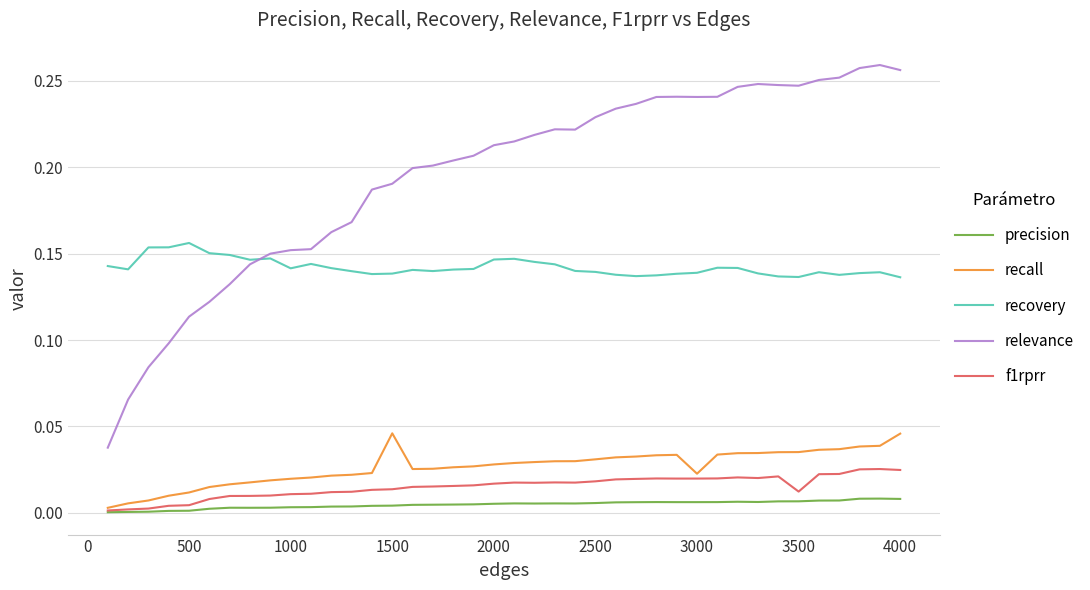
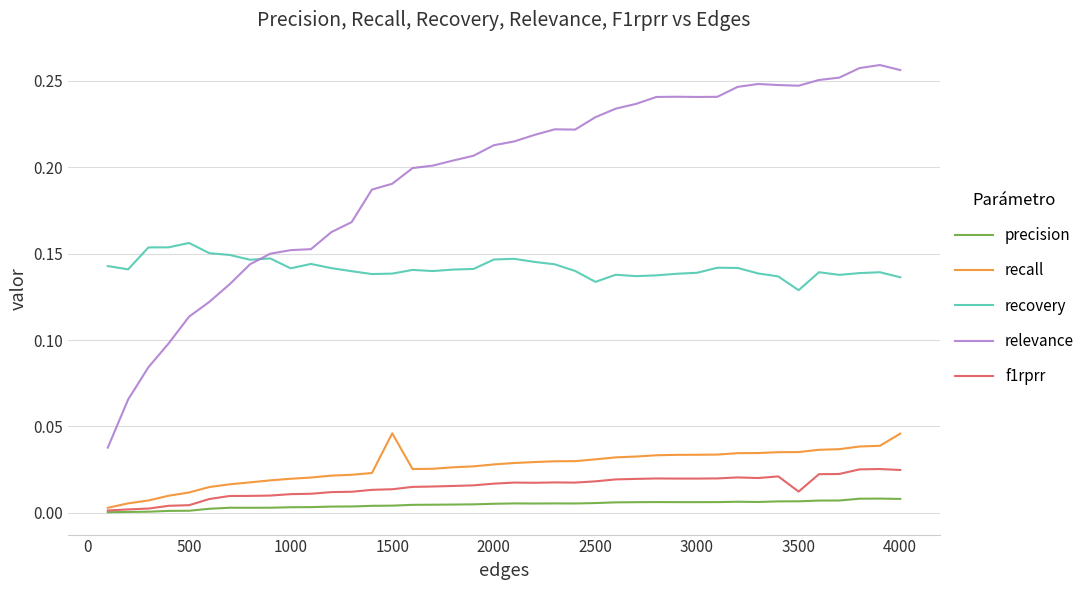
recovery, 2500: 0.139 -> 0.134
recall, 3000: 0.023 -> 0.034
recovery, 3500: 0.136 -> 0.129
